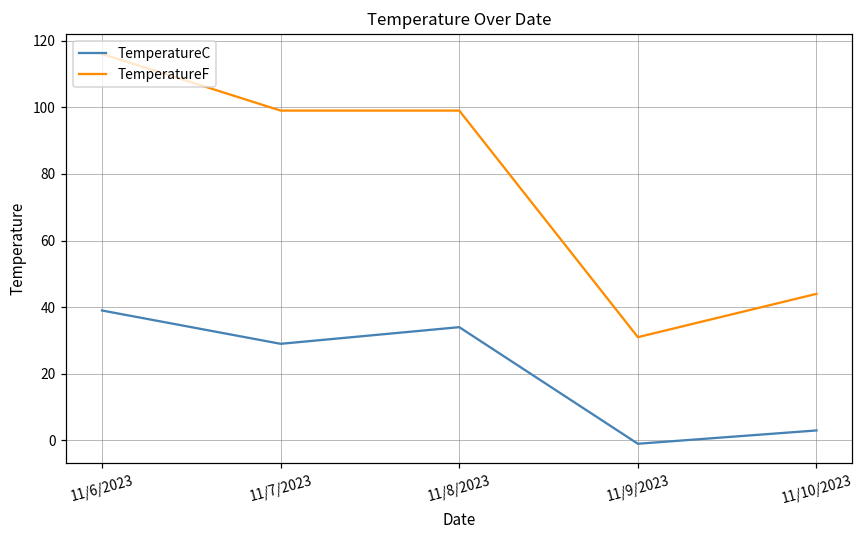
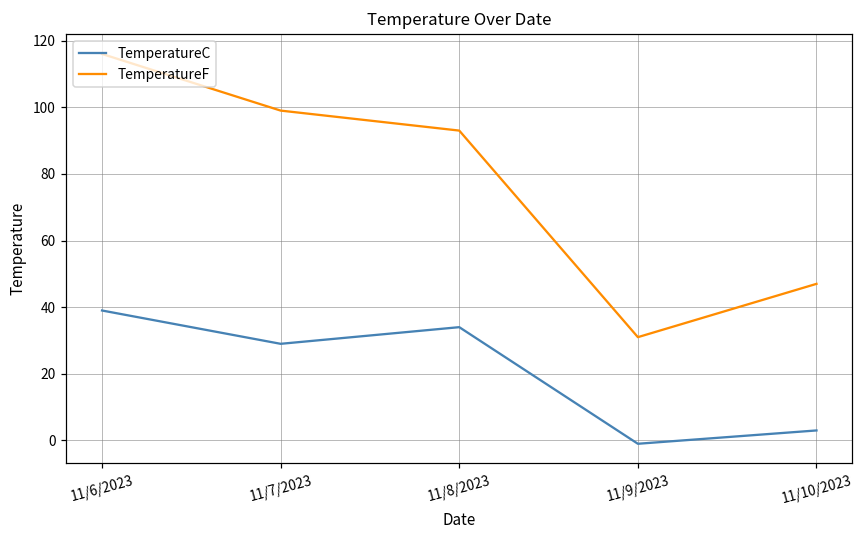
TemperatureF, 11/8/2023: 99 -> 93
TemperatureF, 11/10/2023: 44 -> 47
